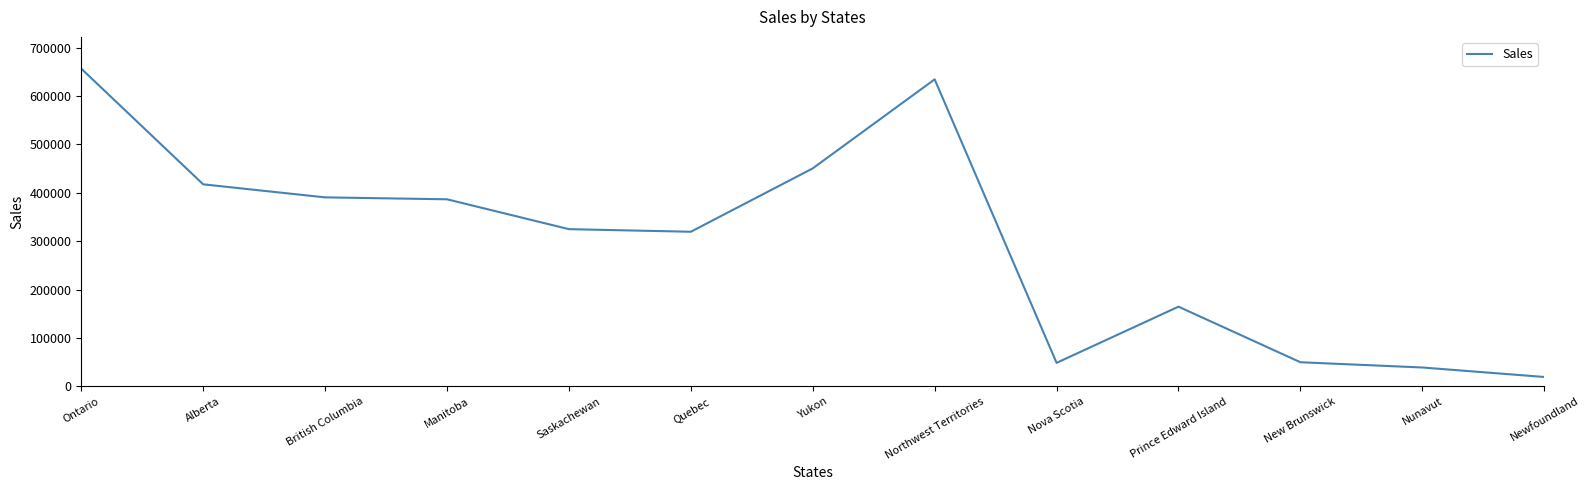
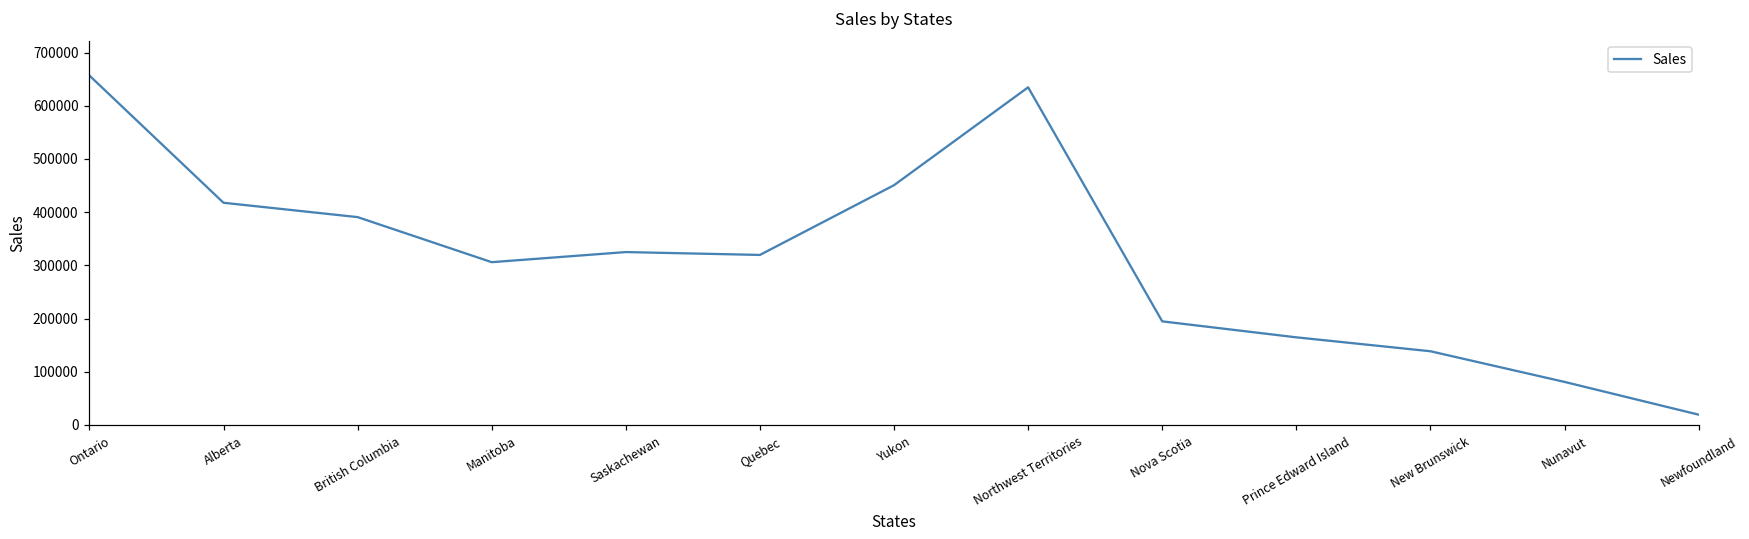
Manitoba: 390000 -> 310000
Nova Scotia: 50000 -> 190000
New Brunswick: 50000 -> 140000
Nunavut: 40000 -> 80000
